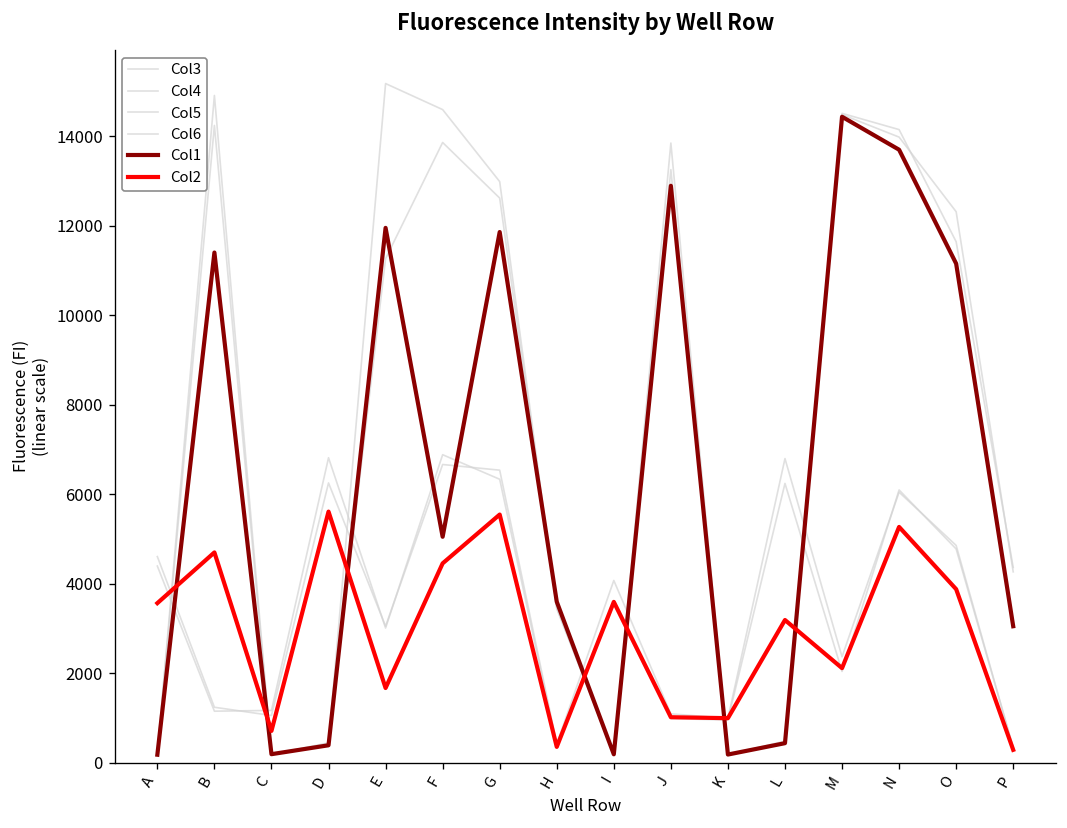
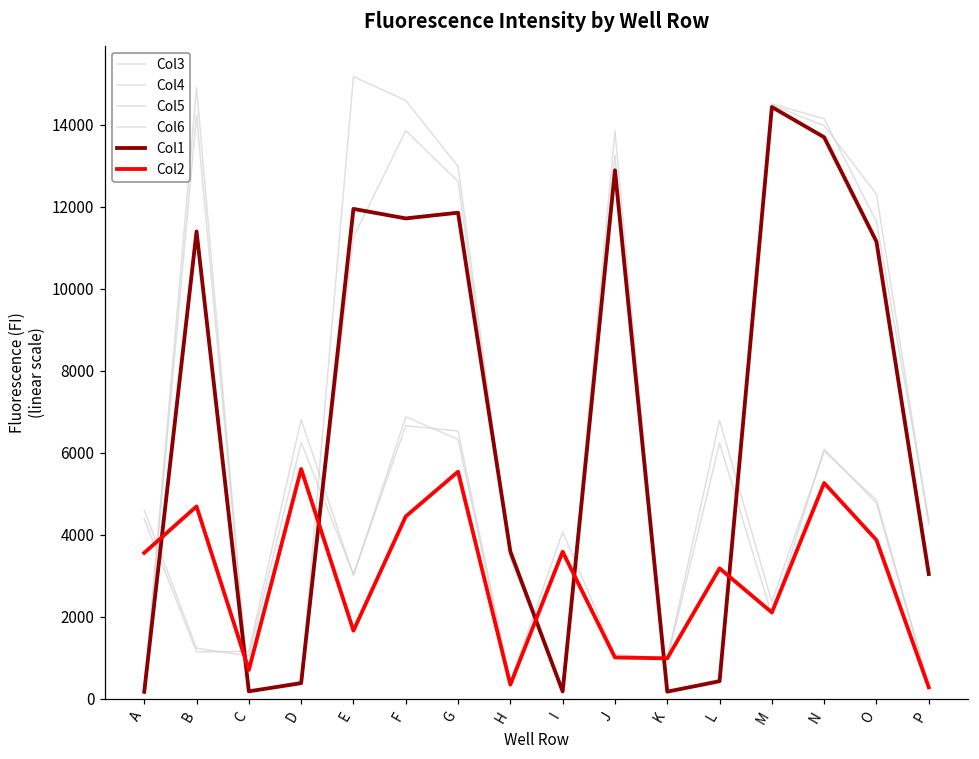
Col1, F: 5000 -> 11700
